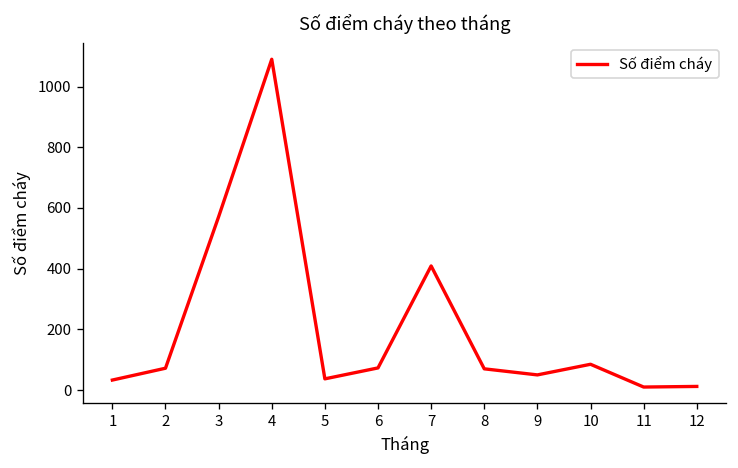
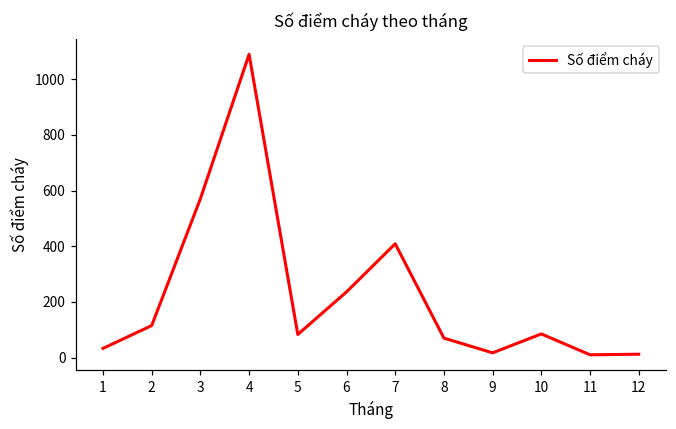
2: 70 -> 120
5: 40 -> 80
6: 70 -> 240
9: 50 -> 20
